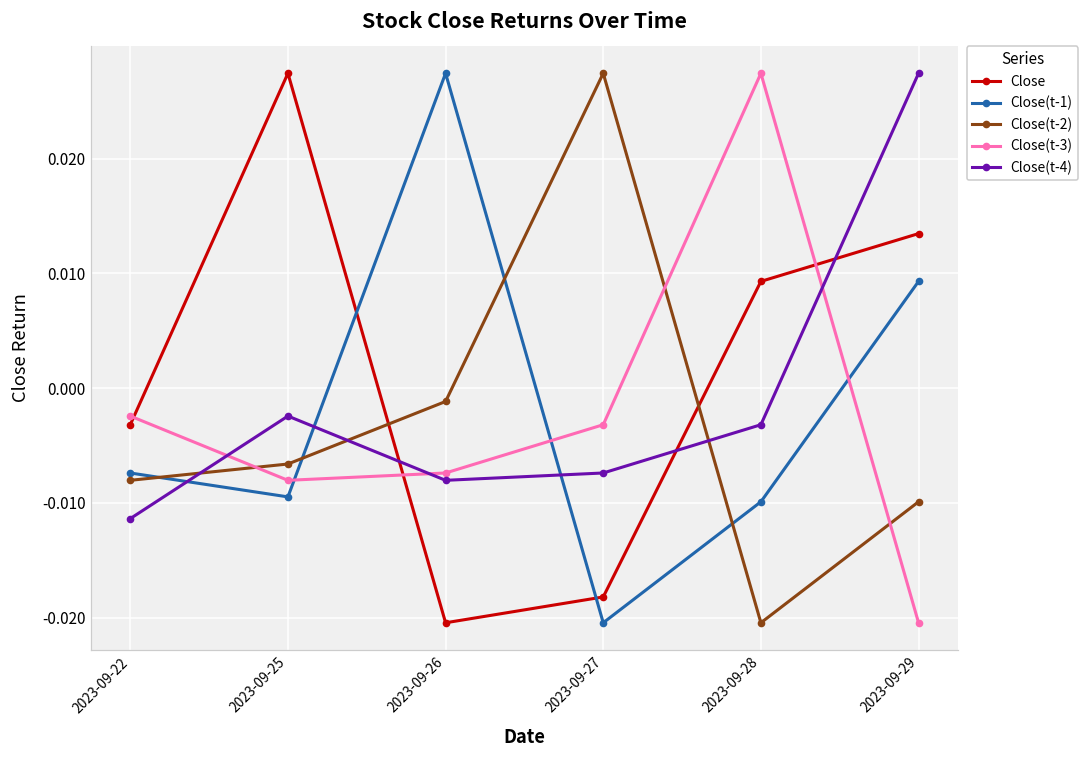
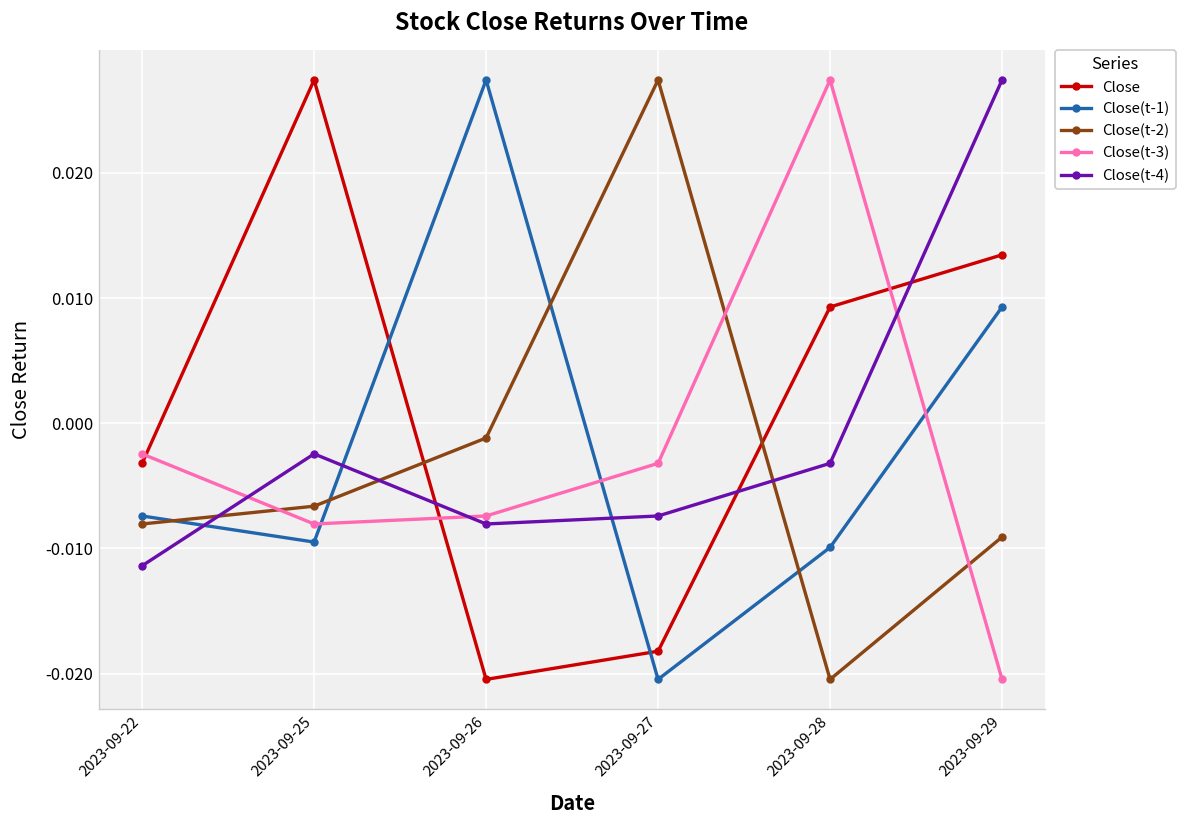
Close(t-2), 2023-09-29: -0.0099 -> -0.0091
